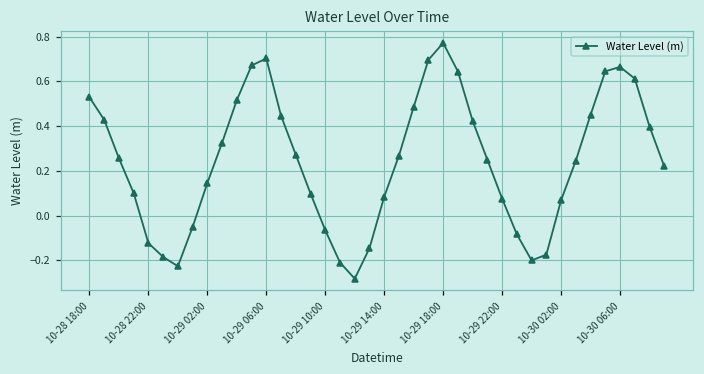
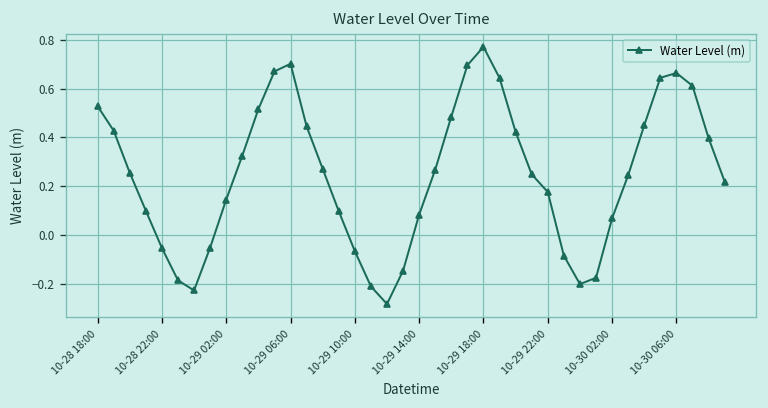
10-28 22:00: -0.12 -> -0.05
10-29 22:00: 0.08 -> 0.18
